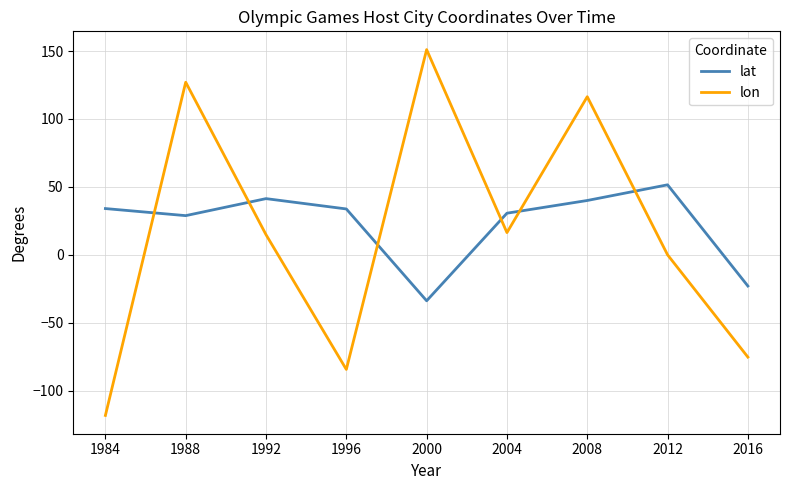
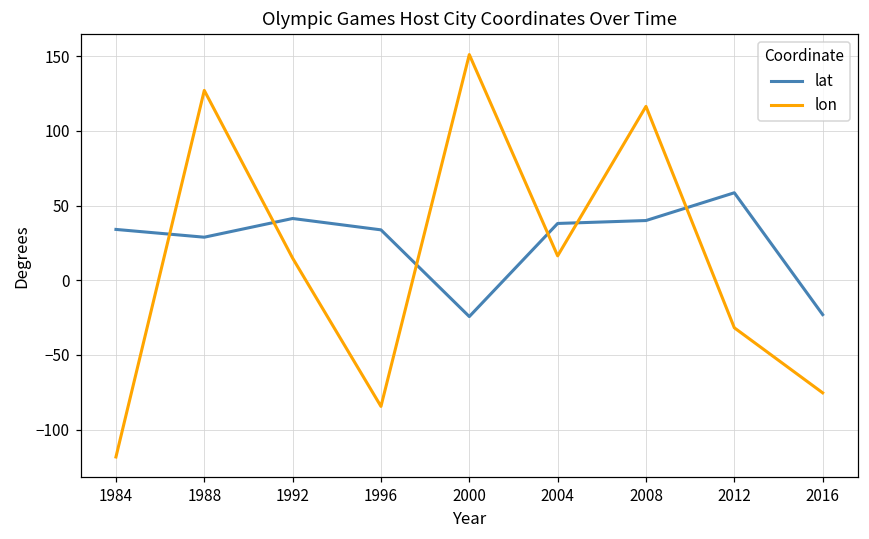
lat, 2000: -34 -> -24
lat, 2004: 31 -> 38
lat, 2012: 52 -> 59
lon, 2012: 0 -> -32
